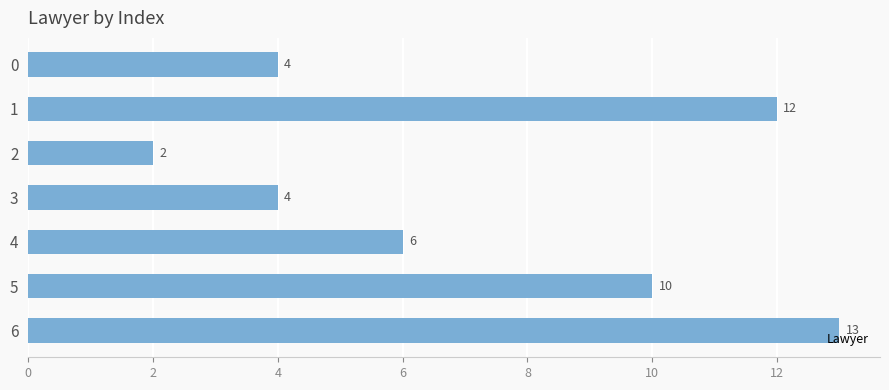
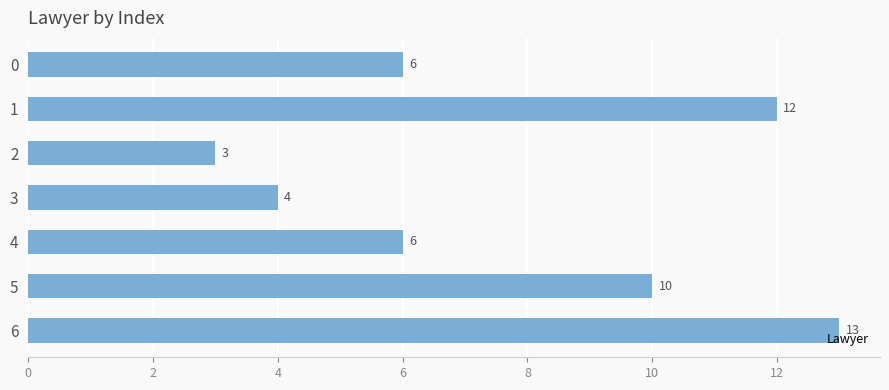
0: 4 -> 6
2: 2 -> 3
